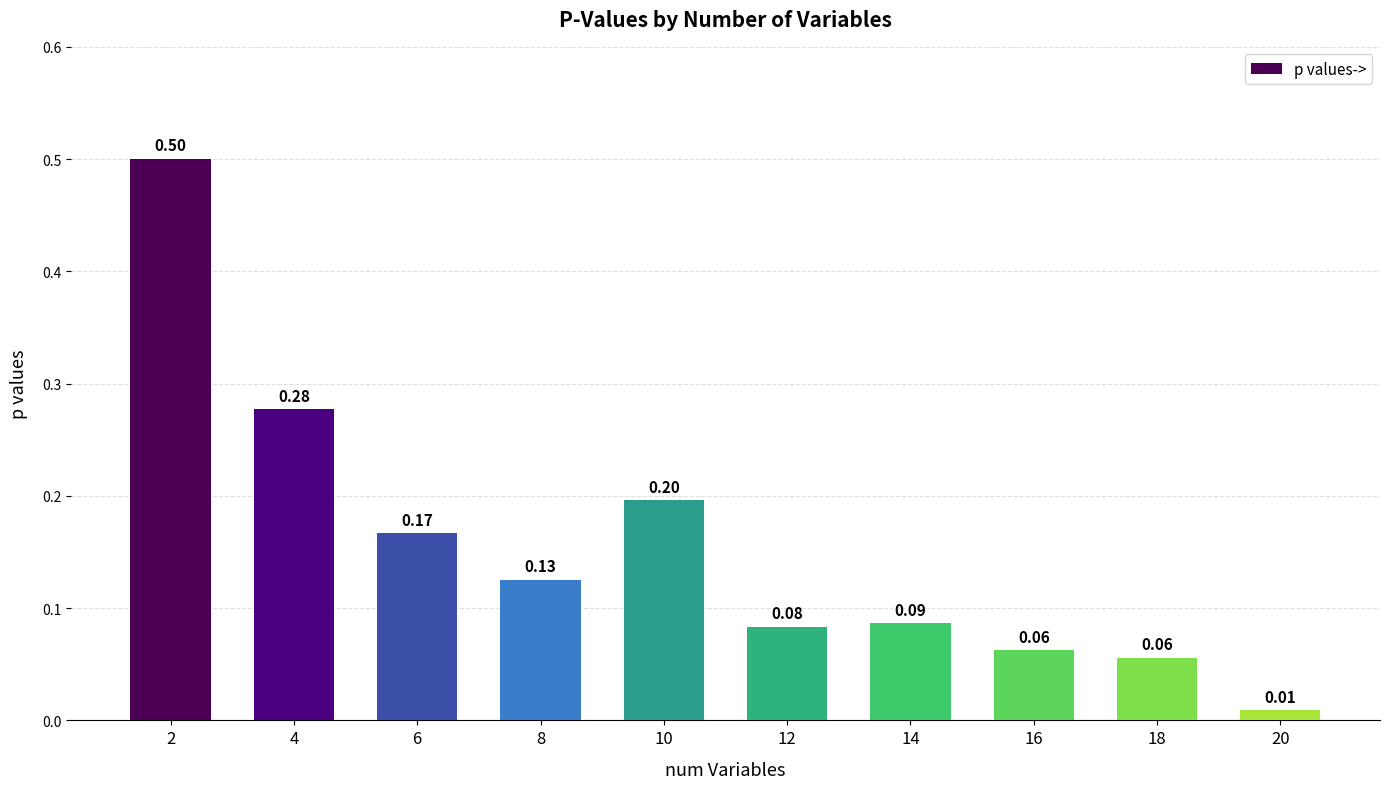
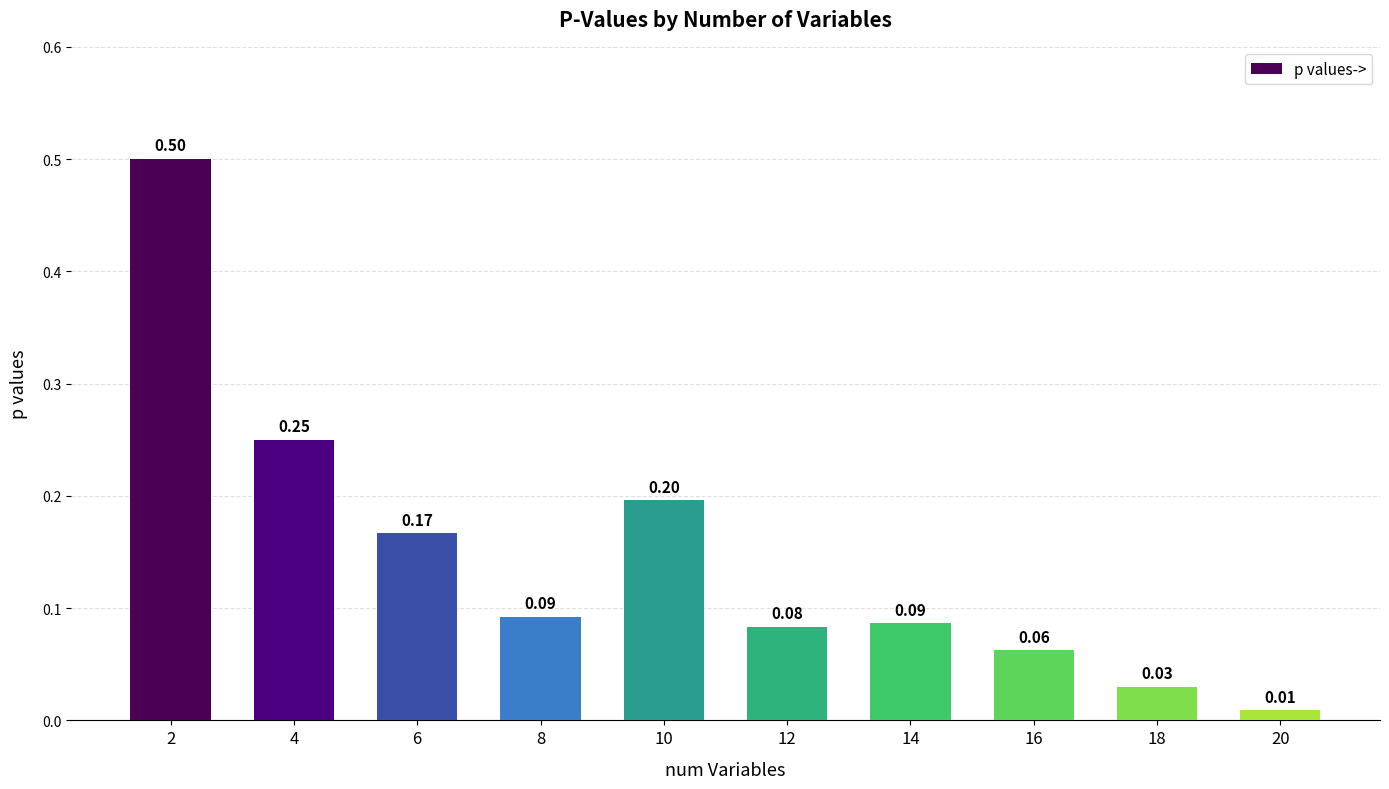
4: 0.28 -> 0.25
8: 0.13 -> 0.09
18: 0.06 -> 0.03
